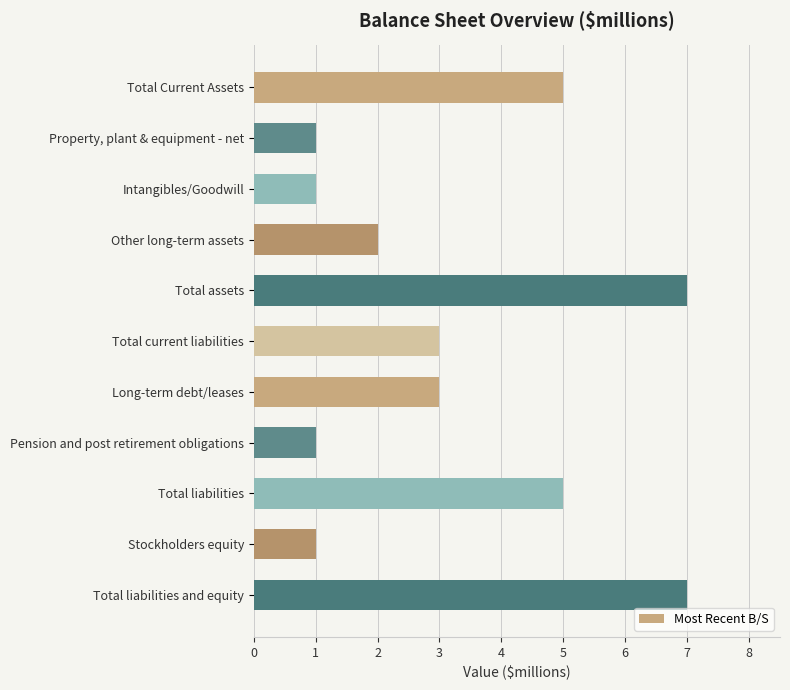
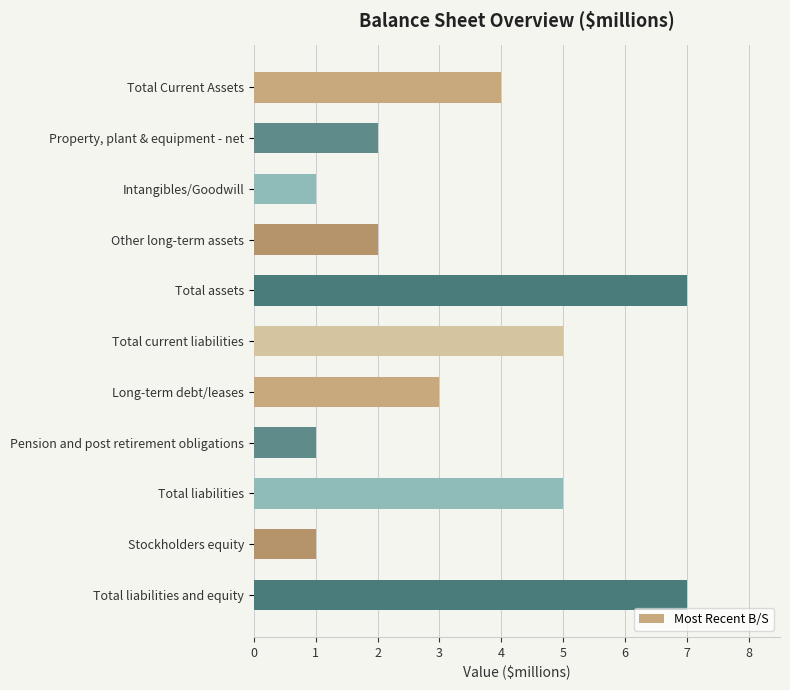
Total Current Assets: 5 -> 4
Property, plant & equipment - net: 1 -> 2
Total current liabilities: 3 -> 5
